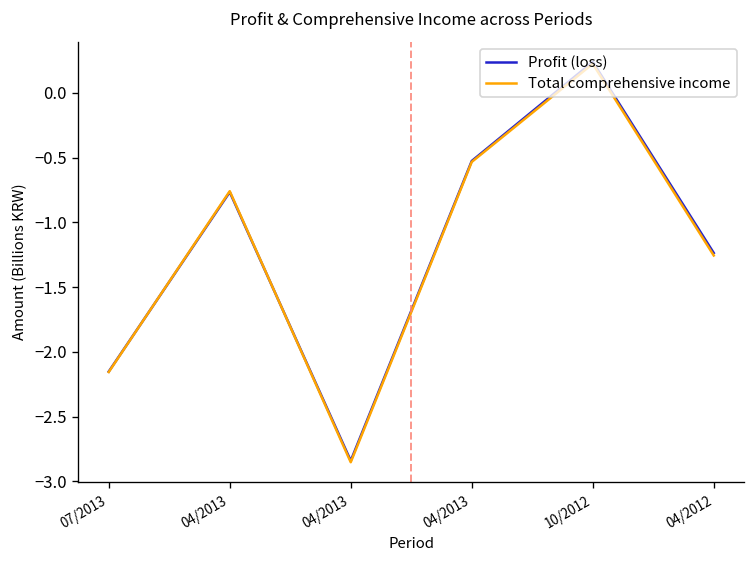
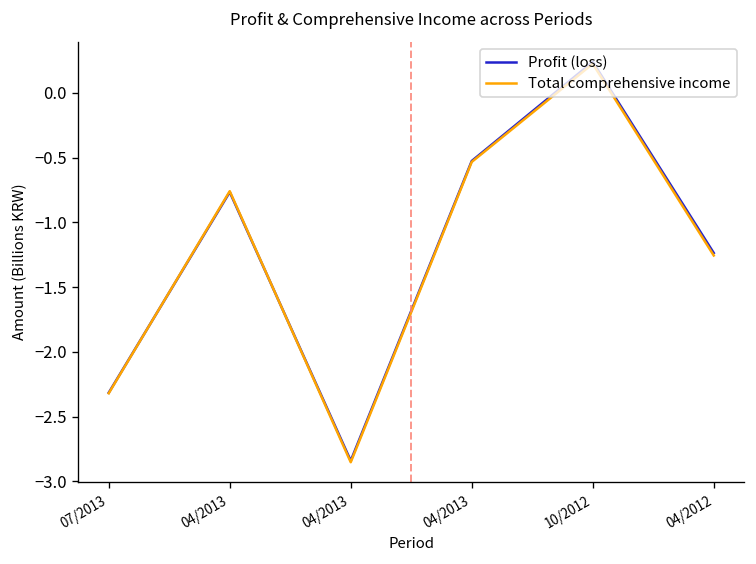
Profit (loss), 07/2013: -2.15 -> -2.32
Total comprehensive income, 07/2013: -2.16 -> -2.32
